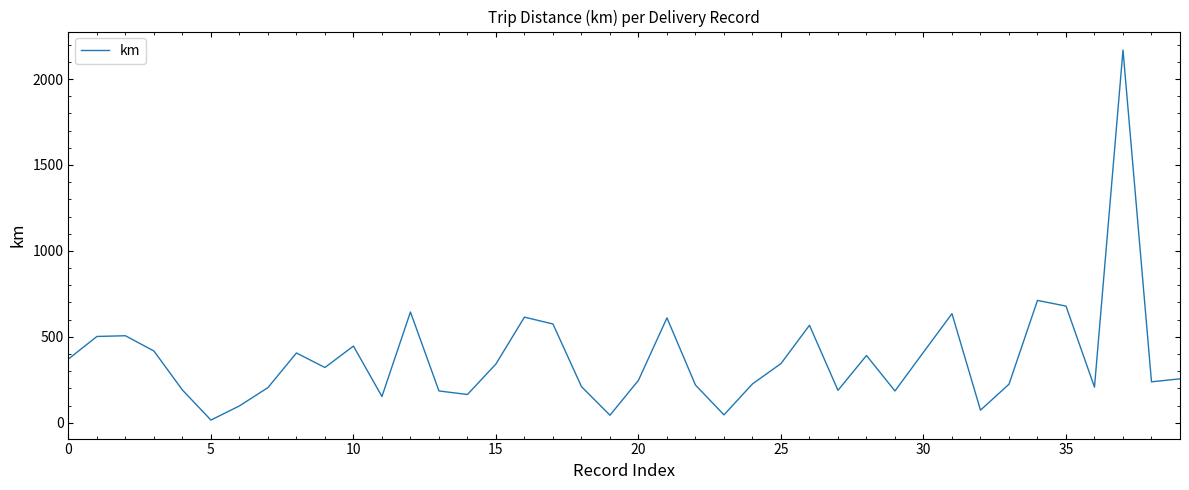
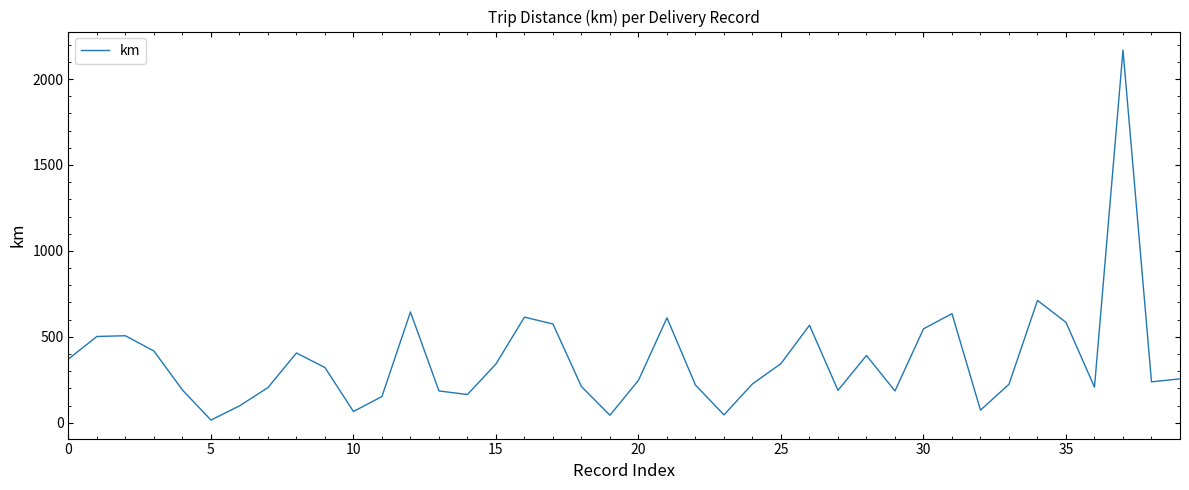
10: 450 -> 70
30: 410 -> 550
35: 680 -> 580
